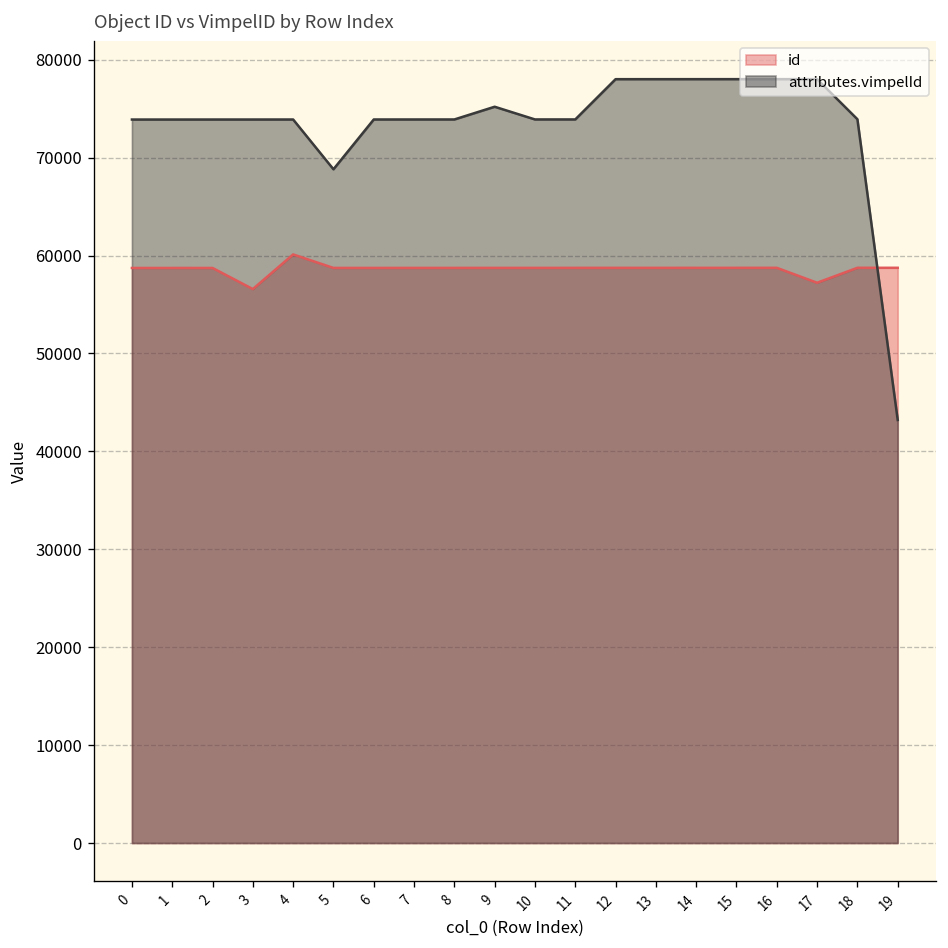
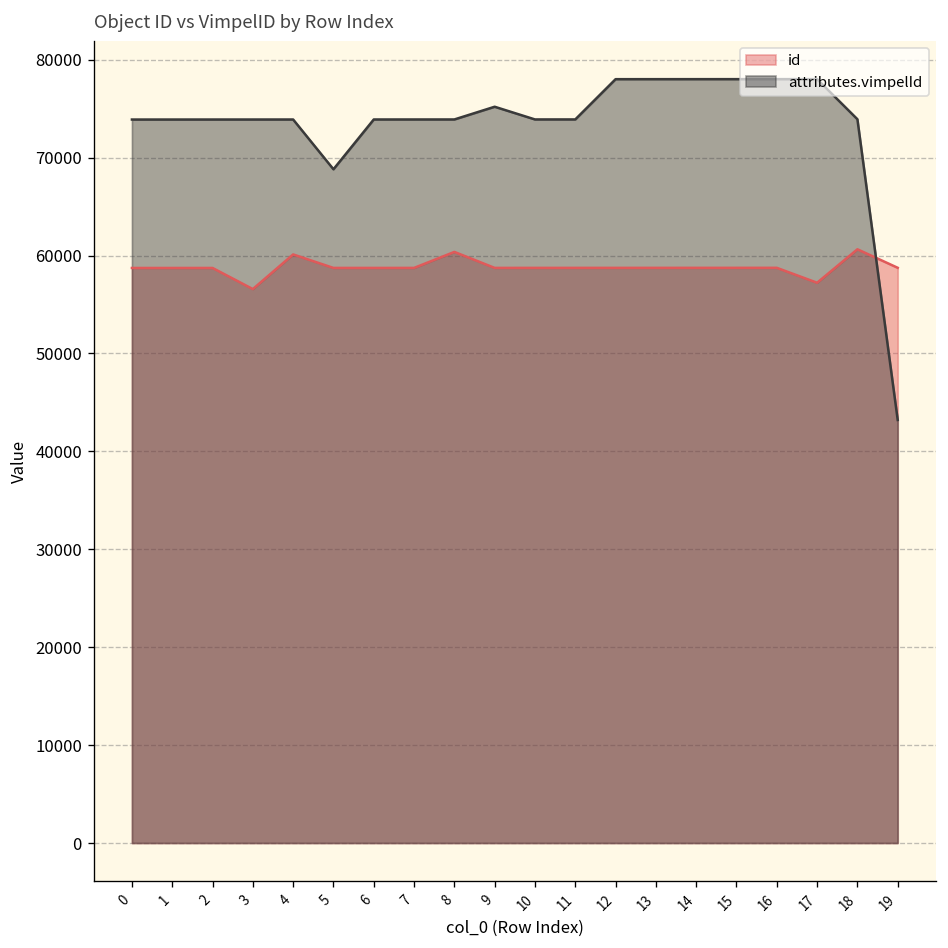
id, 8: 59000 -> 60000
id, 18: 59000 -> 61000
